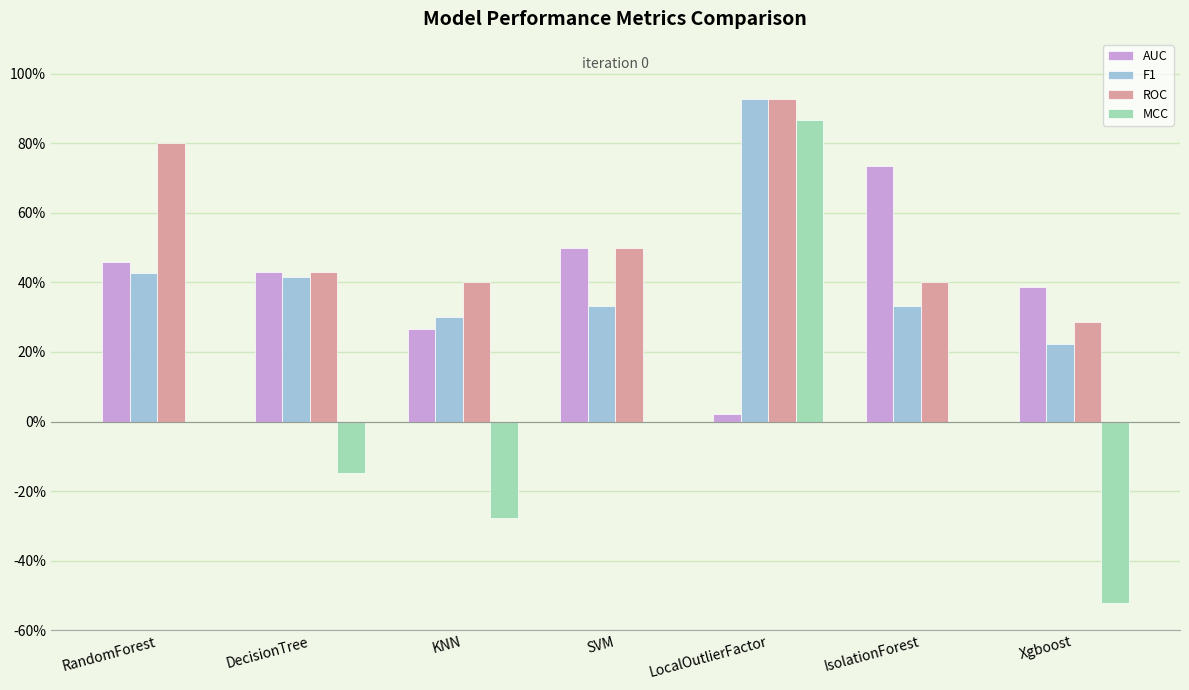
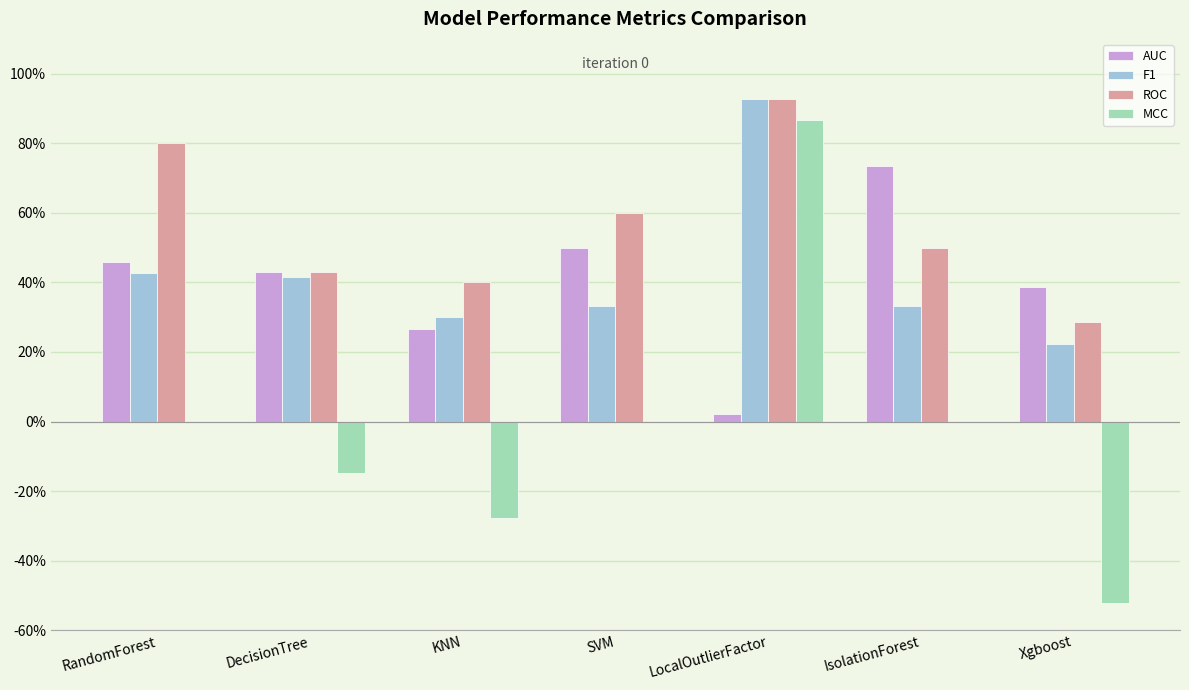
ROC, SVM: 50% -> 60%
ROC, IsolationForest: 40% -> 50%
